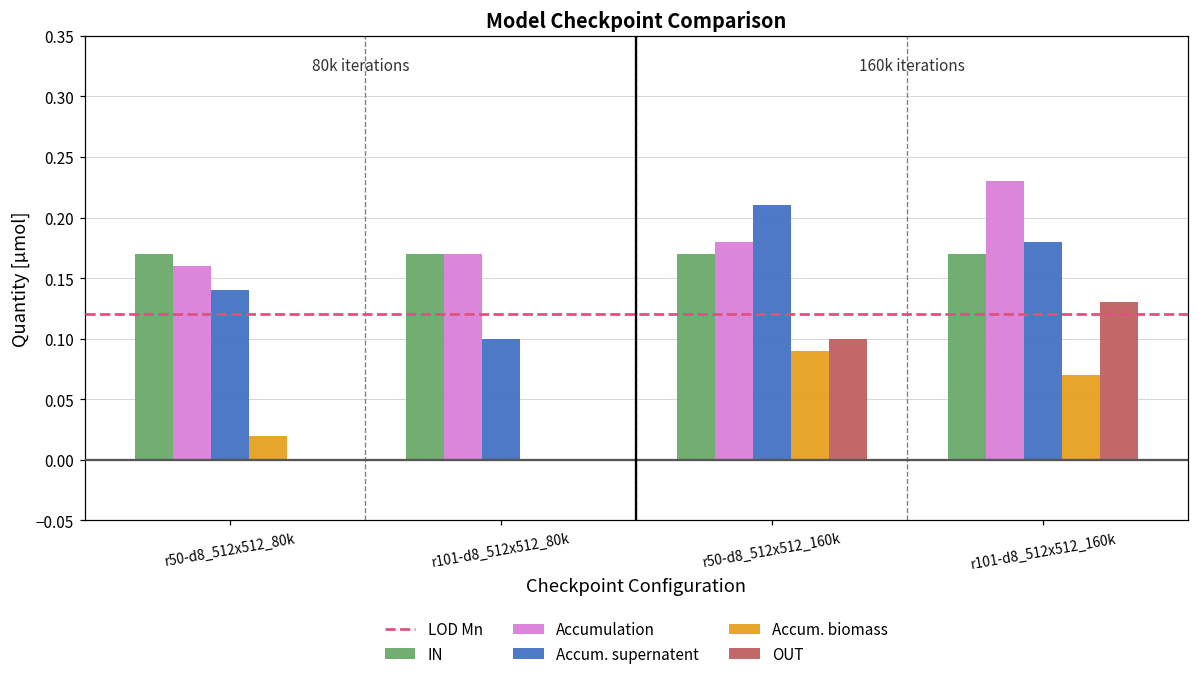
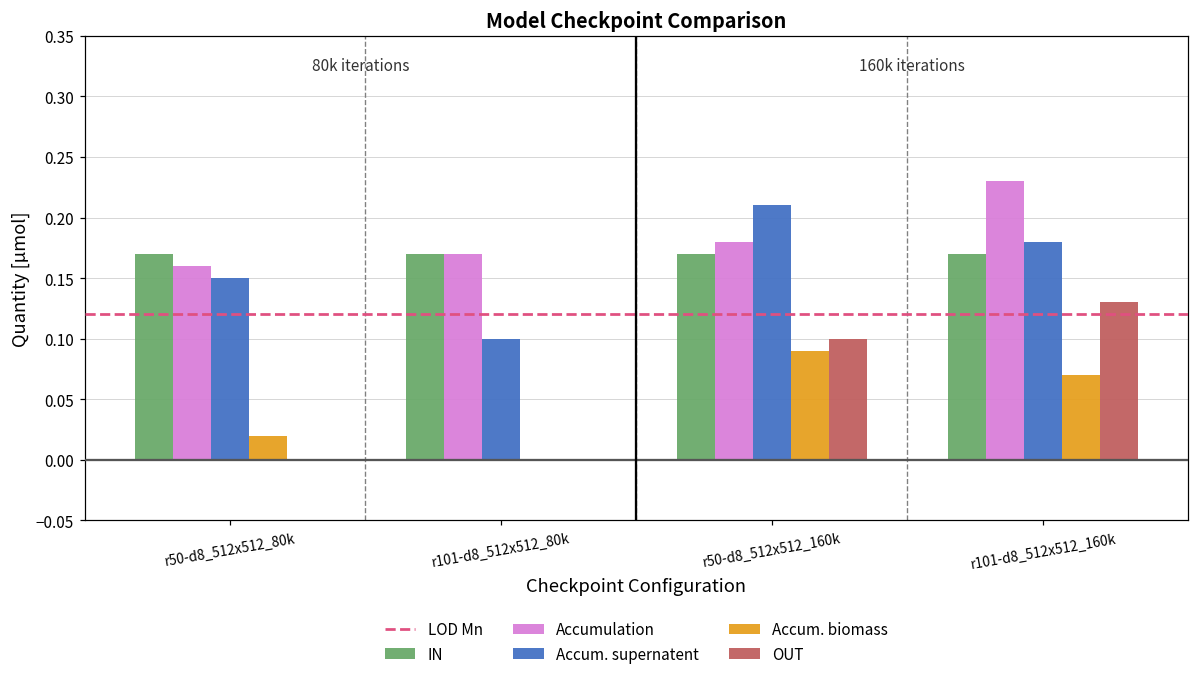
Accum. supernatent, r50-d8_512x512_80k: 0.14 -> 0.15
